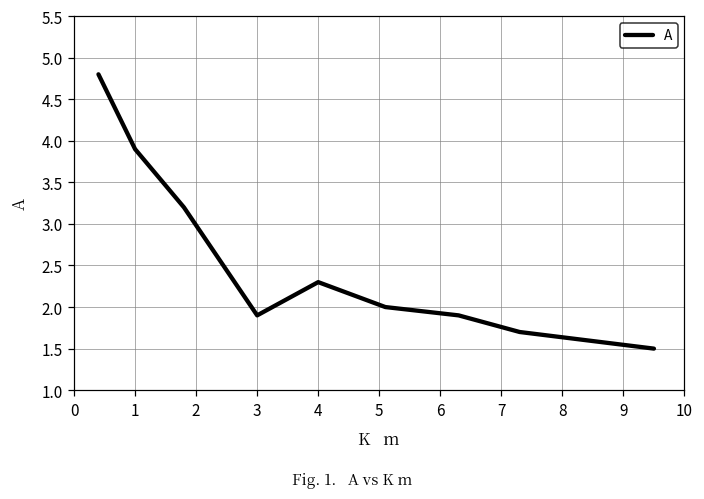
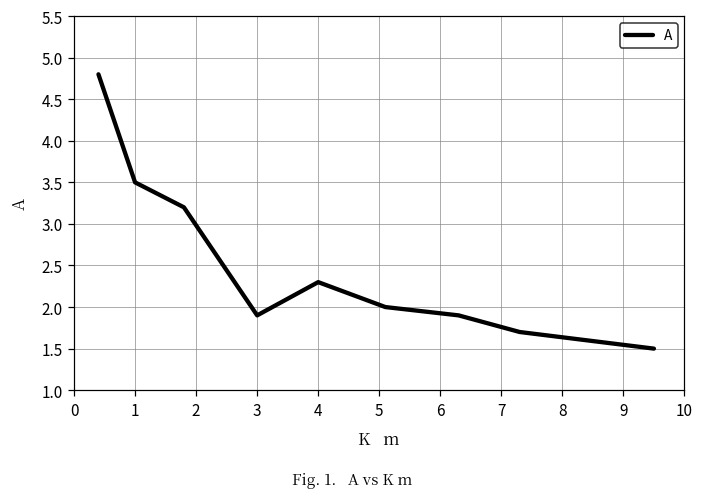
1: 3.9 -> 3.5
